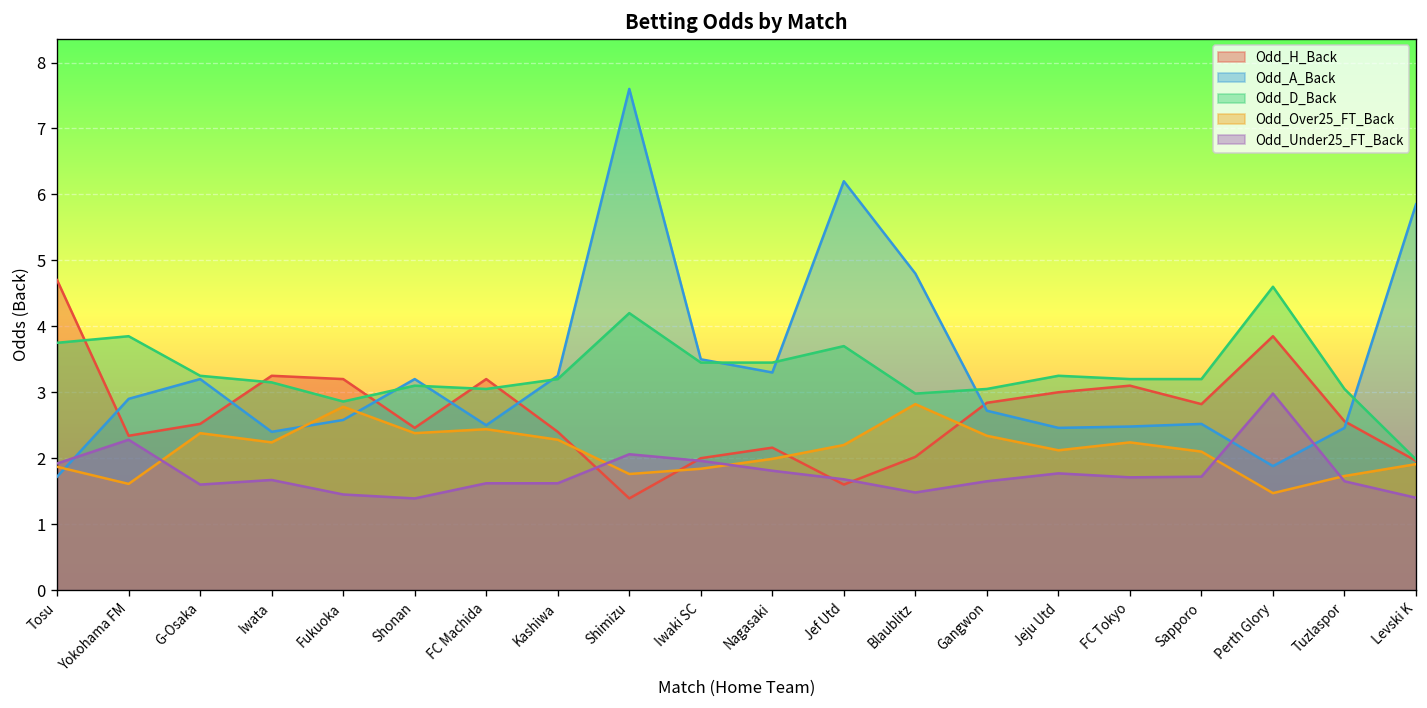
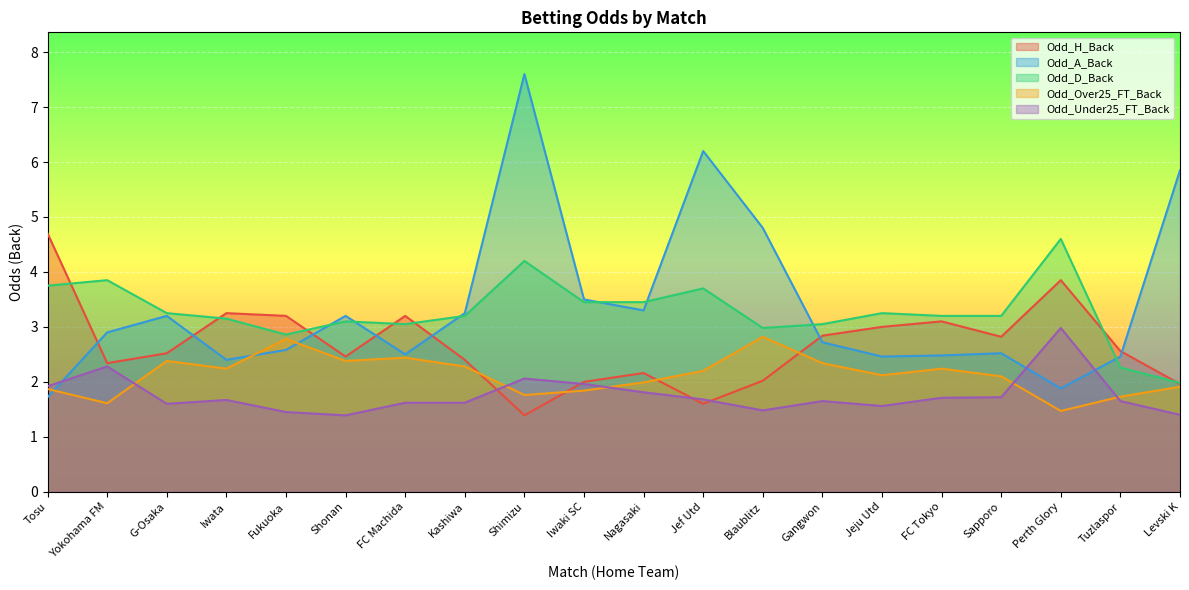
Odd_Under25_FT_Back, Jeju Utd: 1.8 -> 1.6
Odd_D_Back, Tuzlaspor: 3.1 -> 2.3
